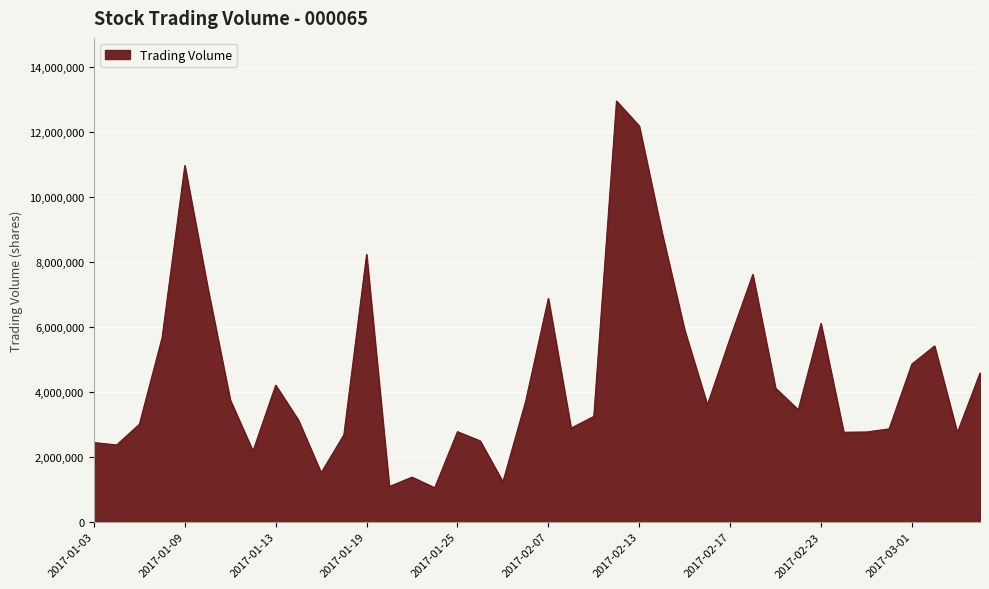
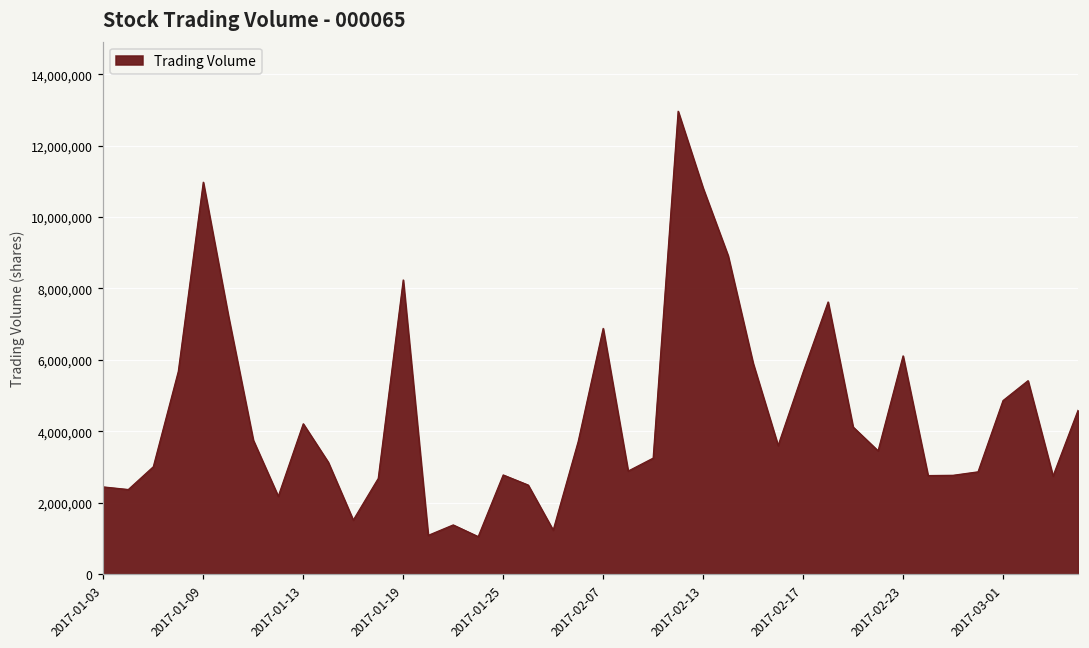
2017-02-13: 12,200,000 -> 10,800,000
